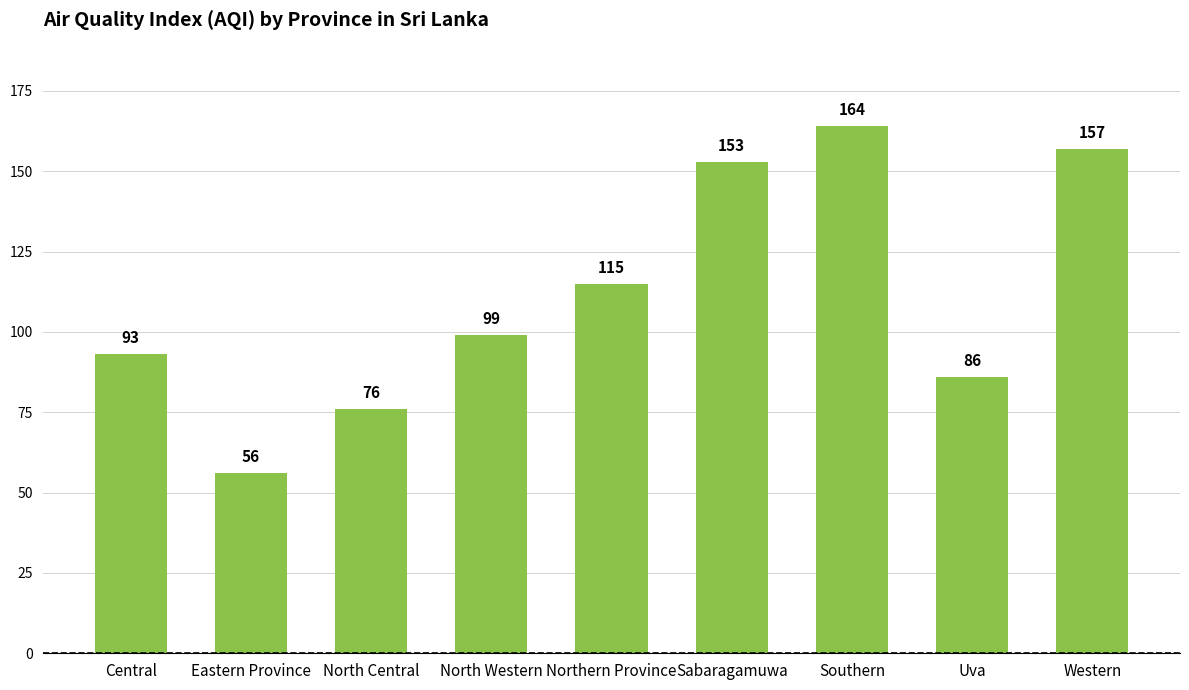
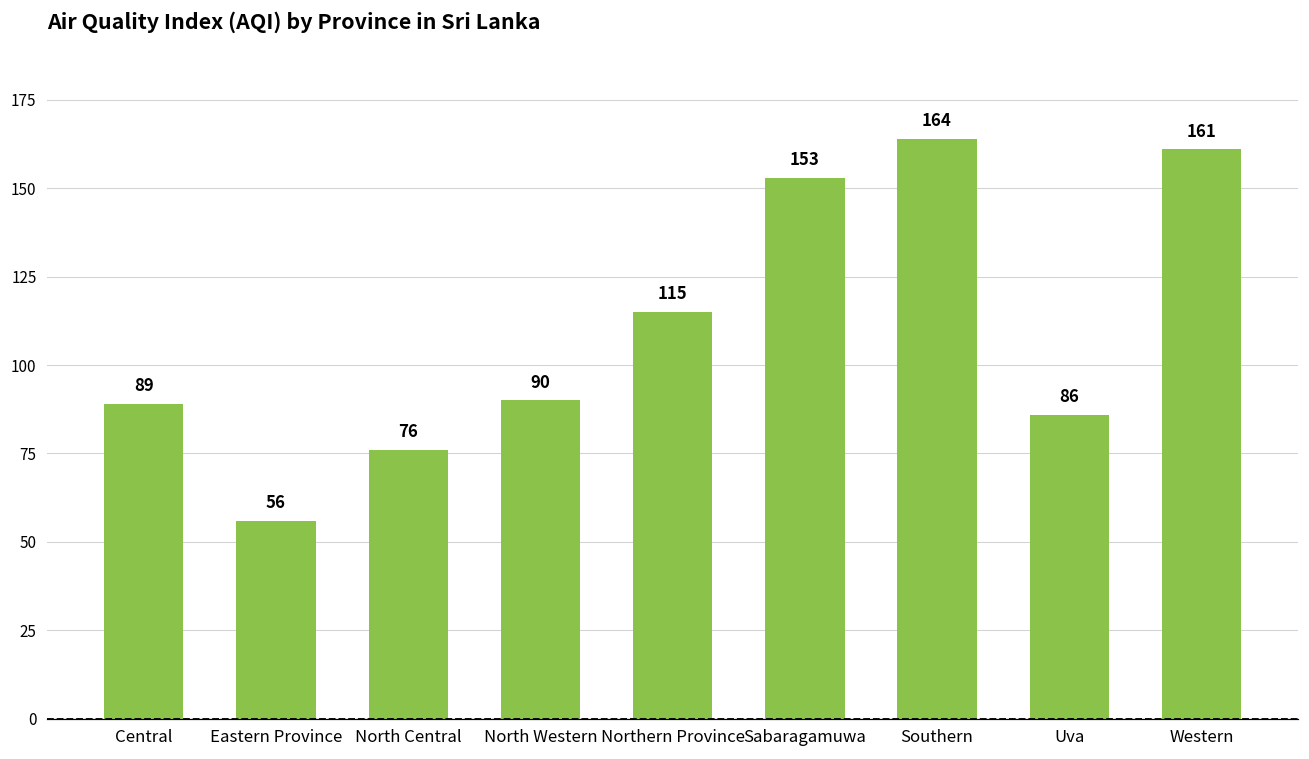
Central: 93 -> 89
North Western: 99 -> 90
Western: 157 -> 161
